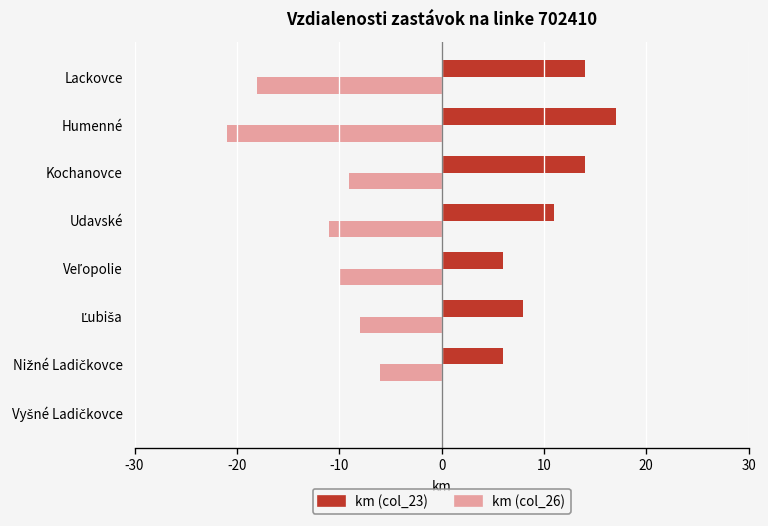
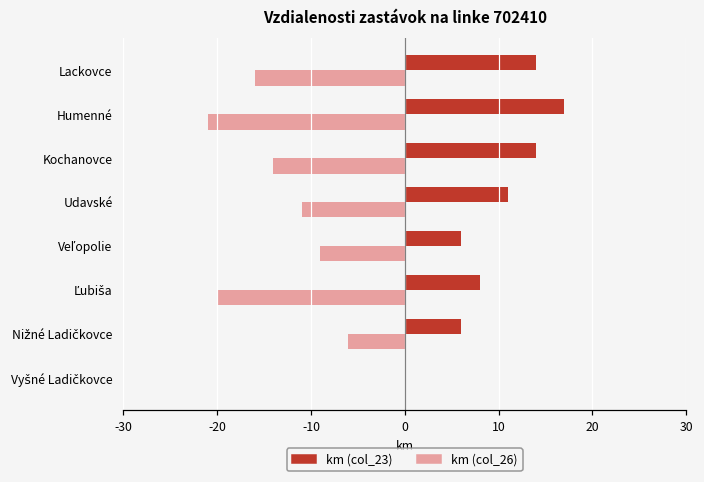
km (col_26), Lackovce: -18 -> -16
km (col_26), Kochanovce: -9 -> -14
km (col_26), Veľopolie: -10 -> -9
km (col_26), Ľubiša: -8 -> -20
